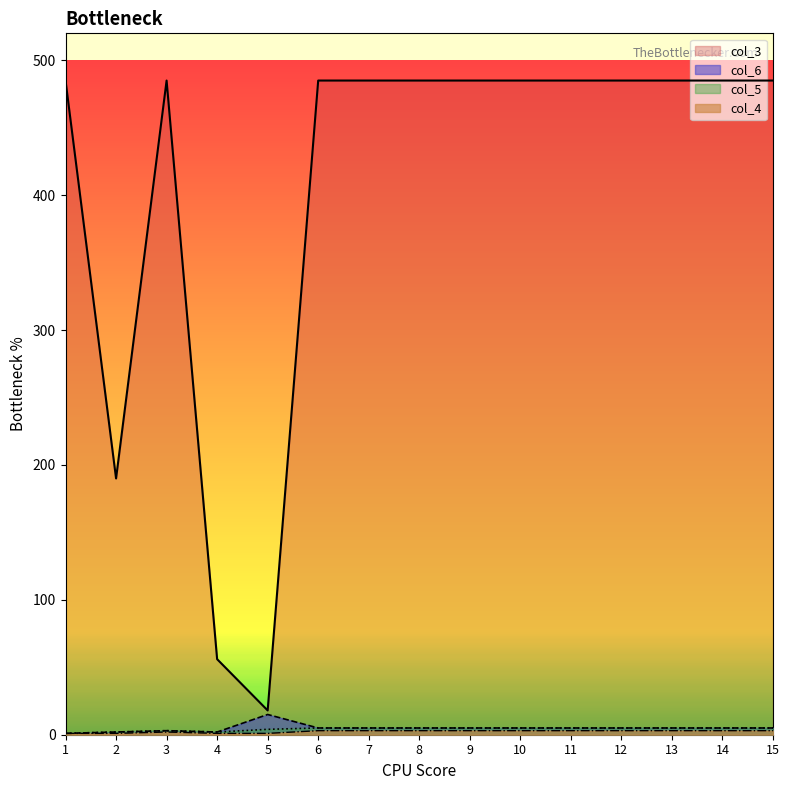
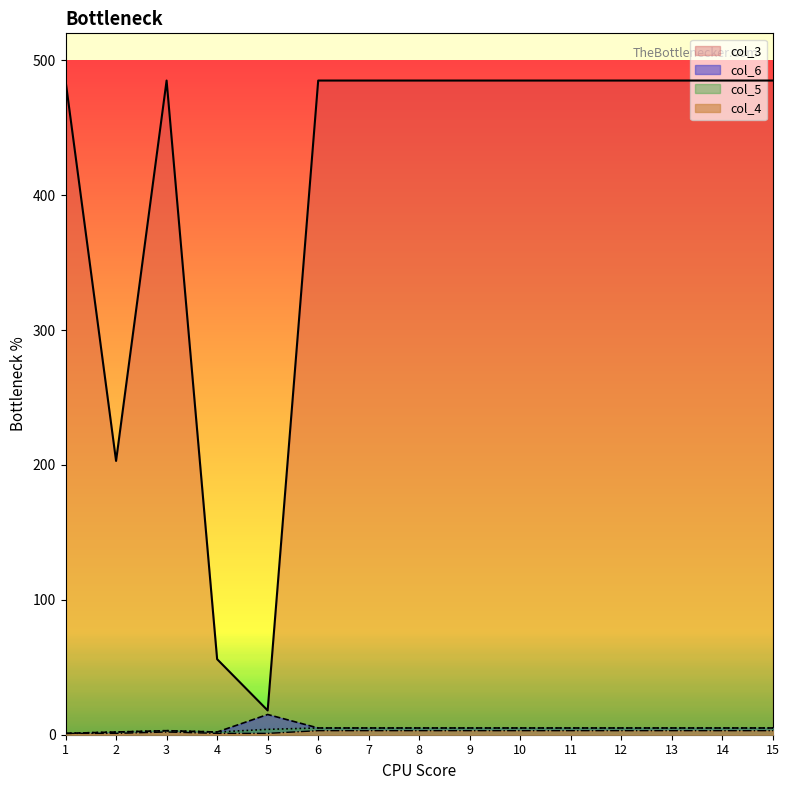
col_3, 2: 190 -> 203
